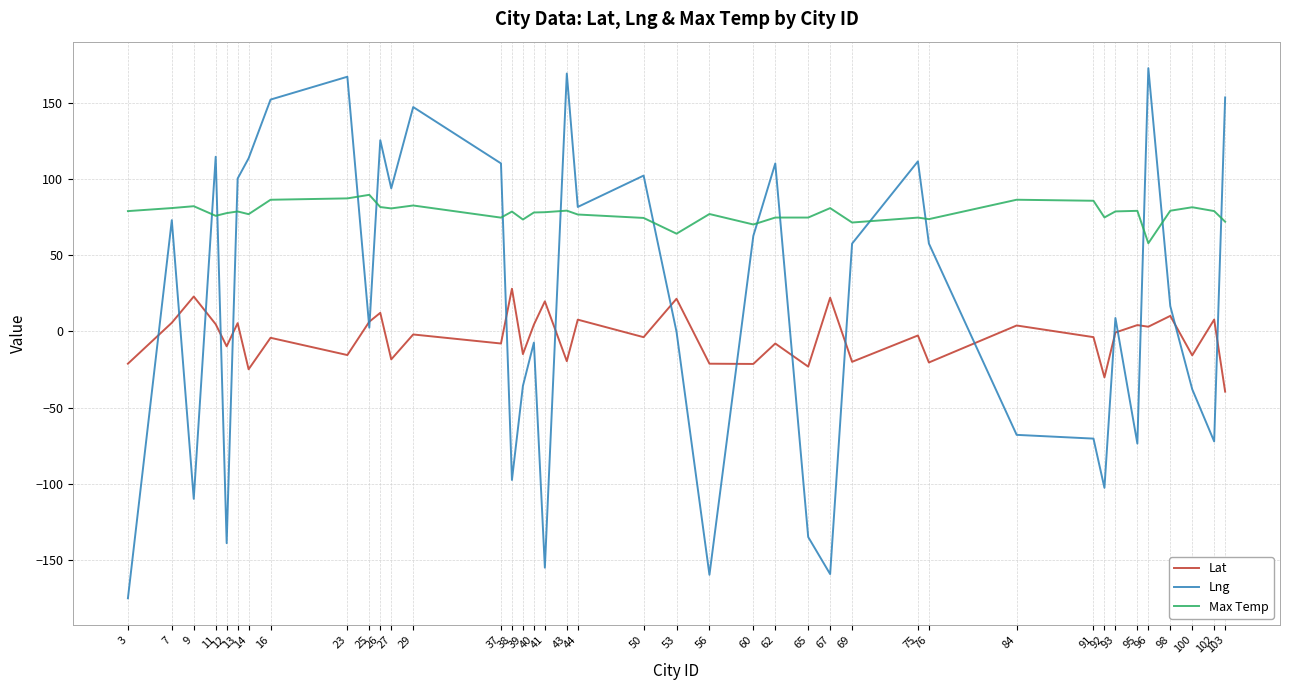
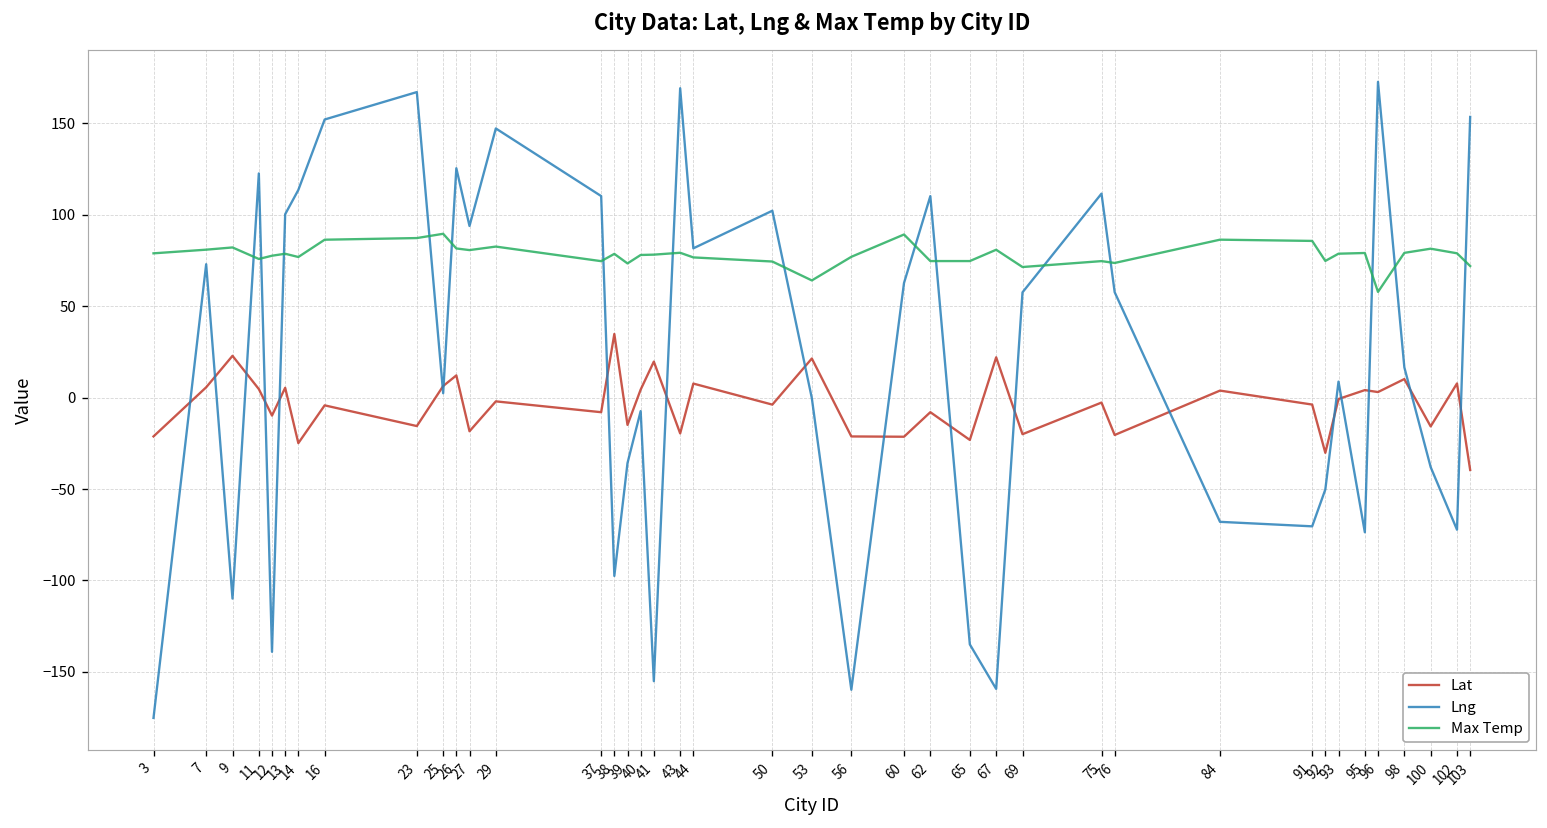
Lng, 11: 115 -> 123
Lat, 38: 28 -> 35
Max Temp, 60: 70 -> 89
Lng, 92: -103 -> -50
